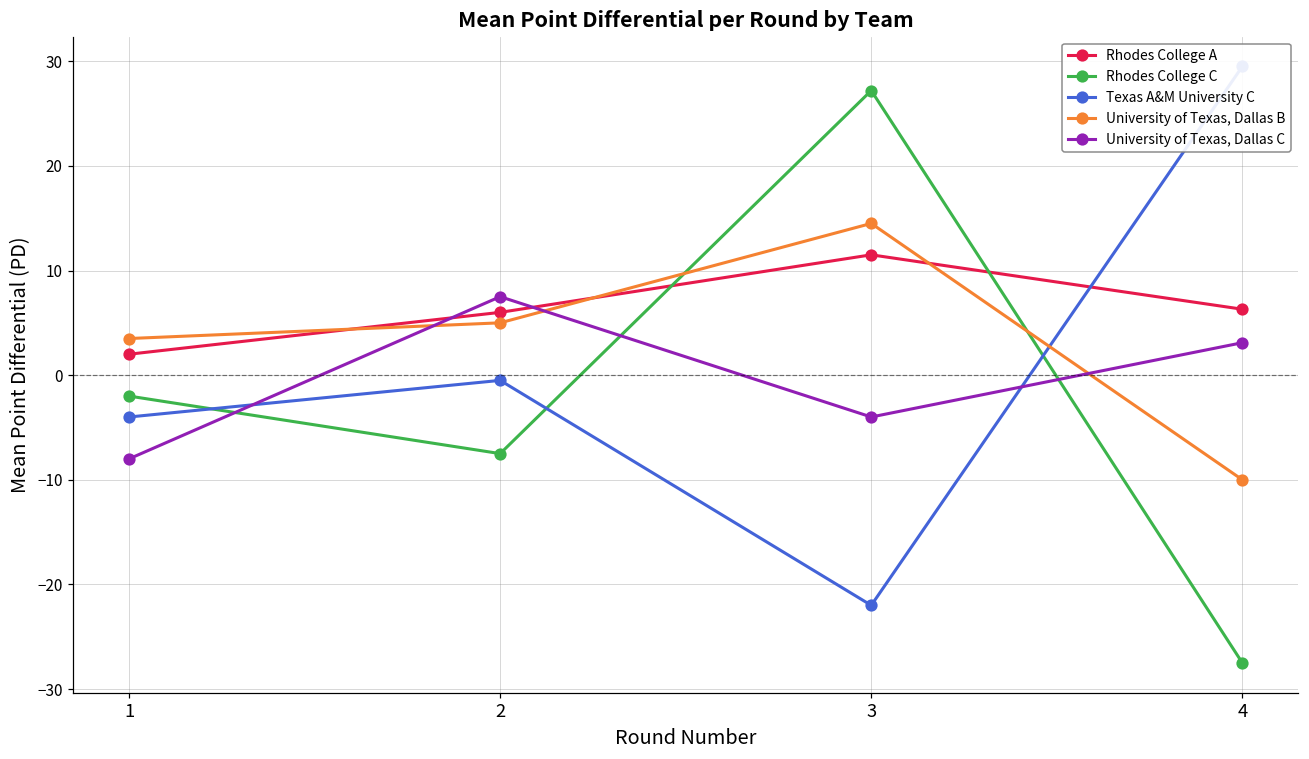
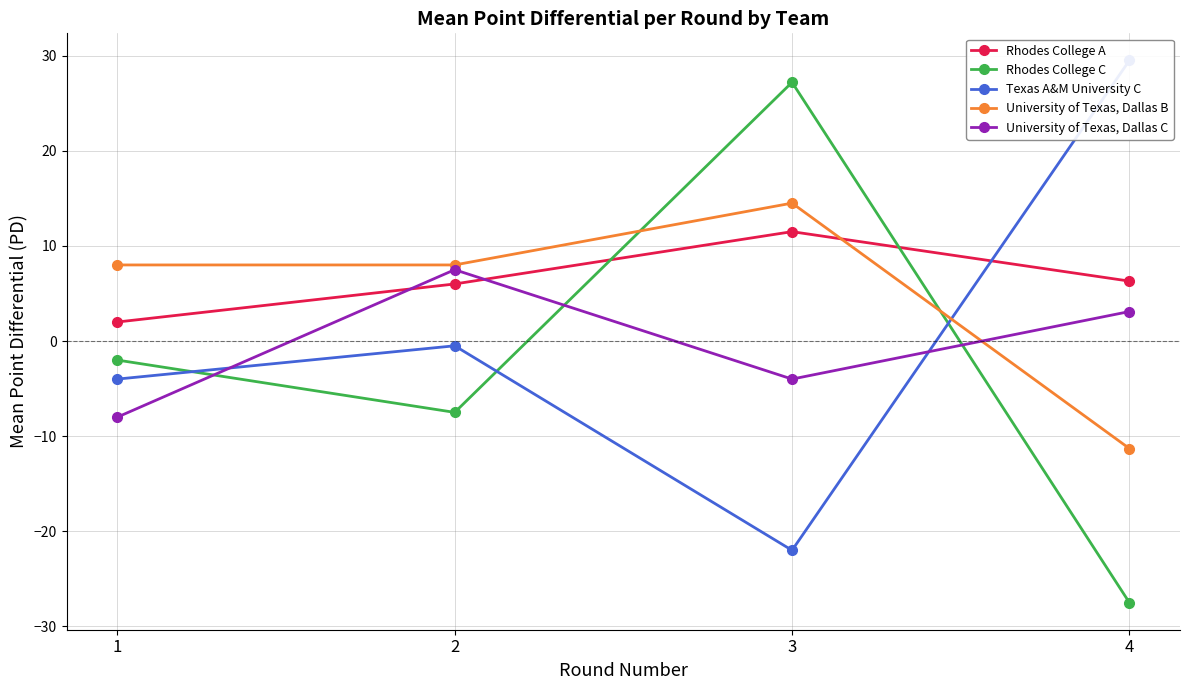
University of Texas, Dallas B, 1: 4 -> 8
University of Texas, Dallas B, 2: 5 -> 8
University of Texas, Dallas B, 4: -10 -> -11
